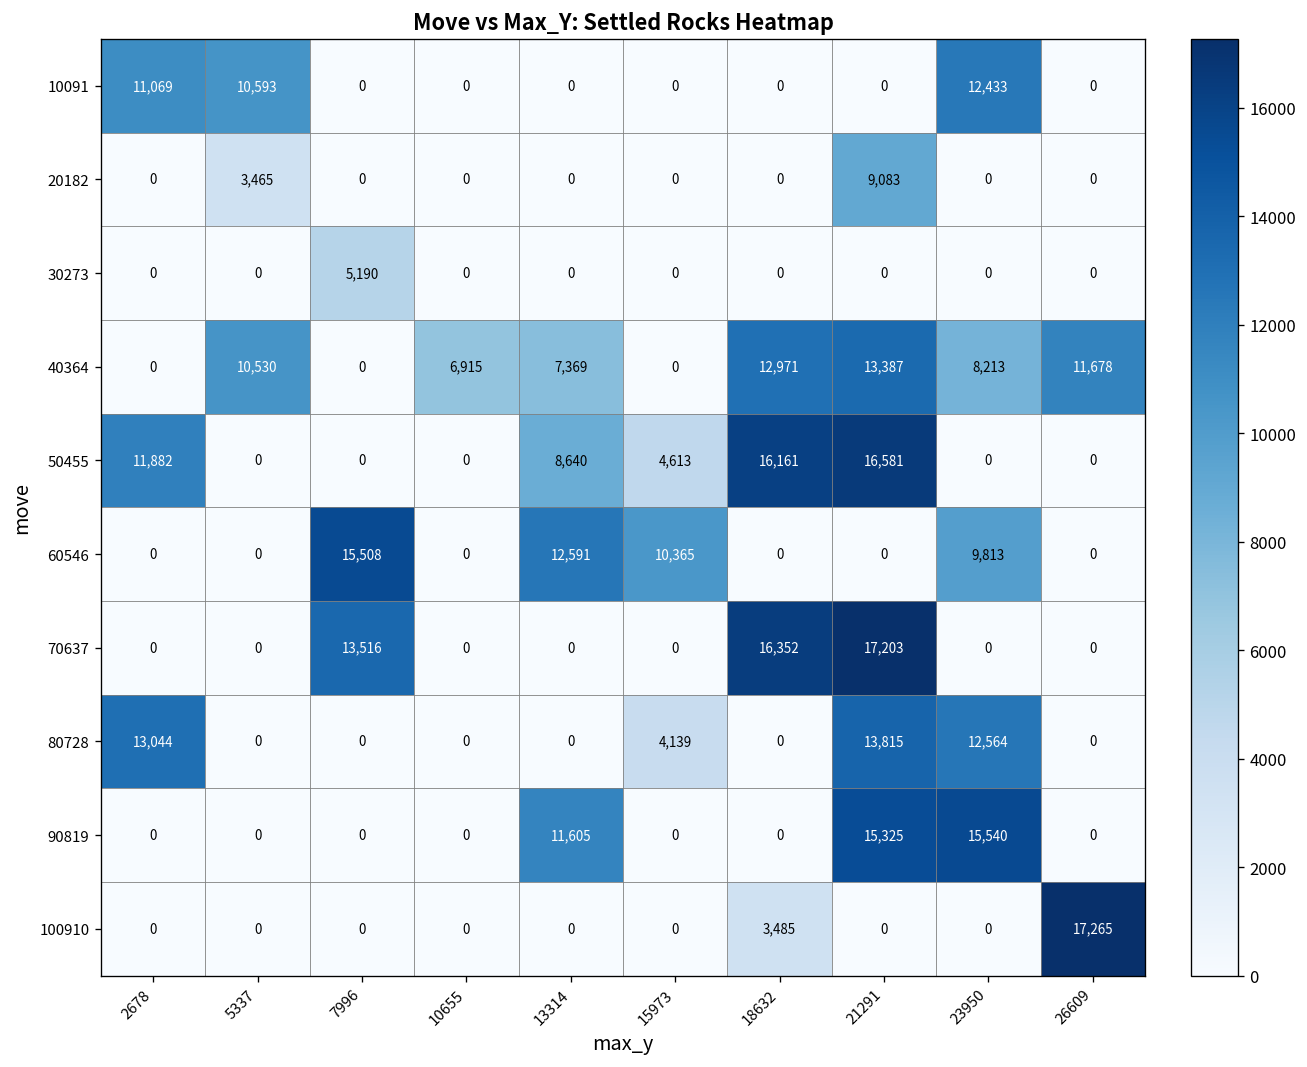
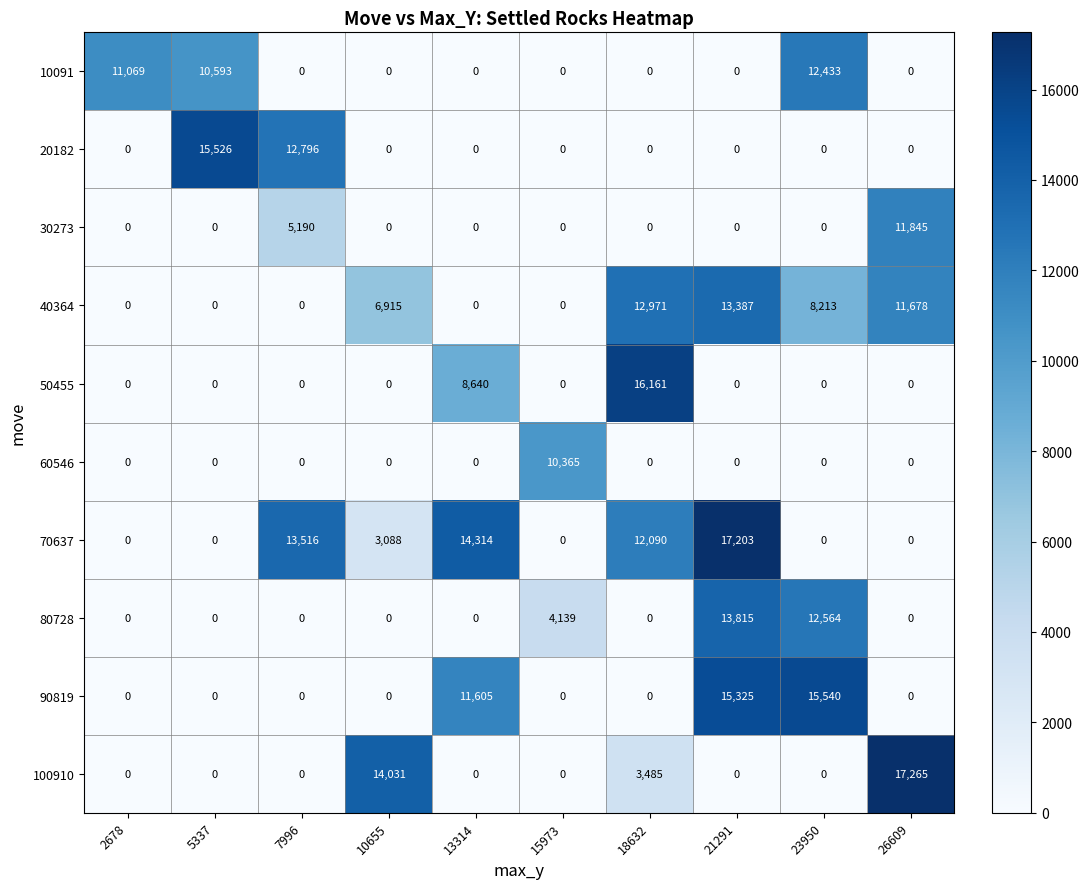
20182, 5337: 3,465 -> 15,526
20182, 7996: 0 -> 12,796
20182, 21291: 9,083 -> 0
30273, 26609: 0 -> 11,845
40364, 5337: 10,530 -> 0
40364, 13314: 7,369 -> 0
50455, 2678: 11,882 -> 0
50455, 15973: 4,613 -> 0
50455, 21291: 16,581 -> 0
60546, 7996: 15,508 -> 0
60546, 13314: 12,591 -> 0
60546, 23950: 9,813 -> 0
70637, 10655: 0 -> 3,088
70637, 13314: 0 -> 14,314
70637, 18632: 16,352 -> 12,090
80728, 2678: 13,044 -> 0
100910, 10655: 0 -> 14,031
